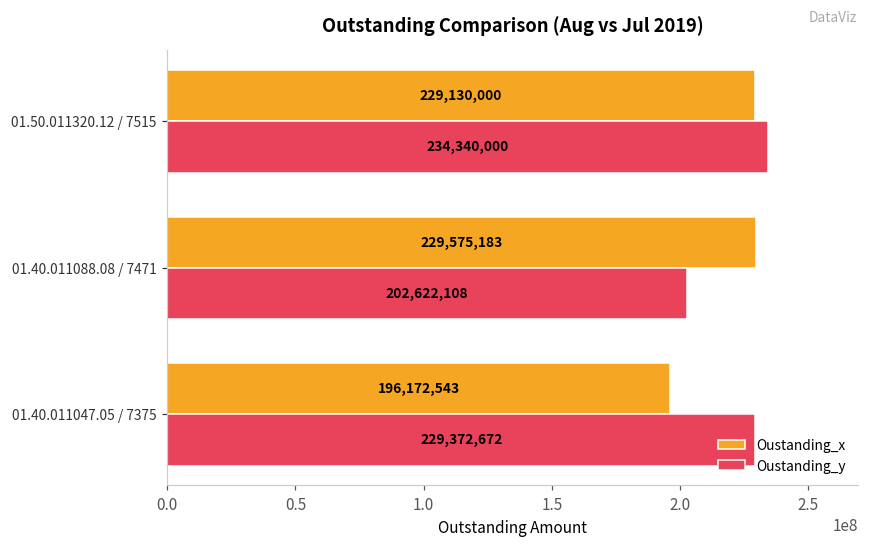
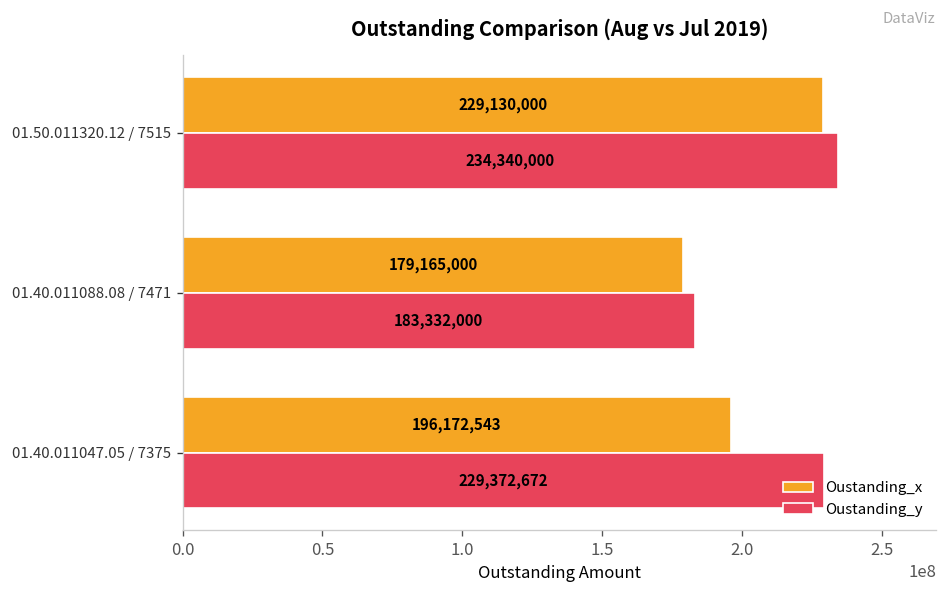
Oustanding_x, 01.40.011088.08 / 7471: 229,575,183 -> 179,165,000
Oustanding_y, 01.40.011088.08 / 7471: 202,622,108 -> 183,332,000
